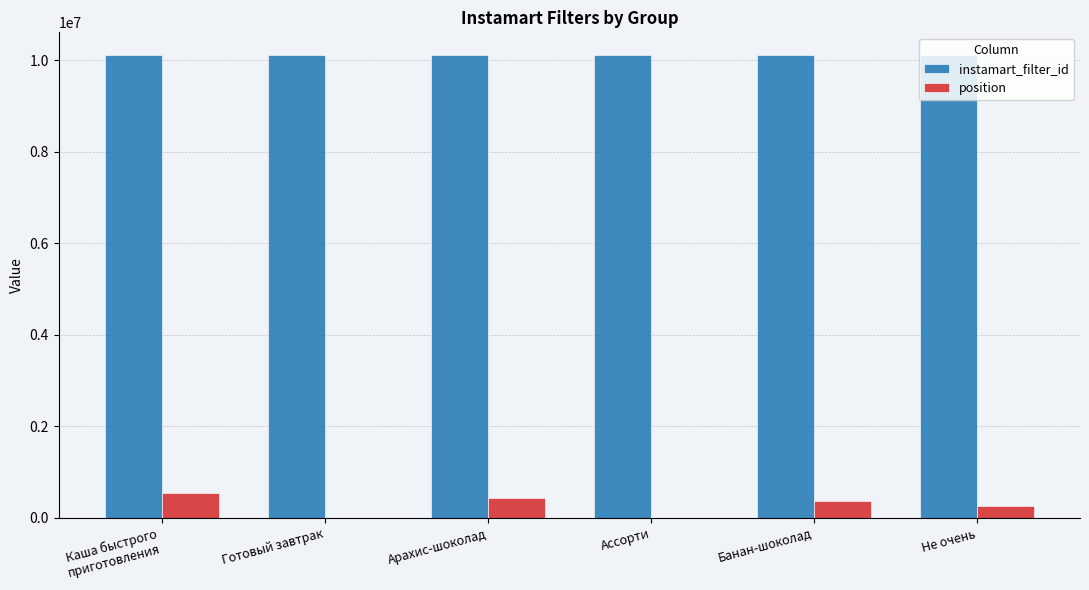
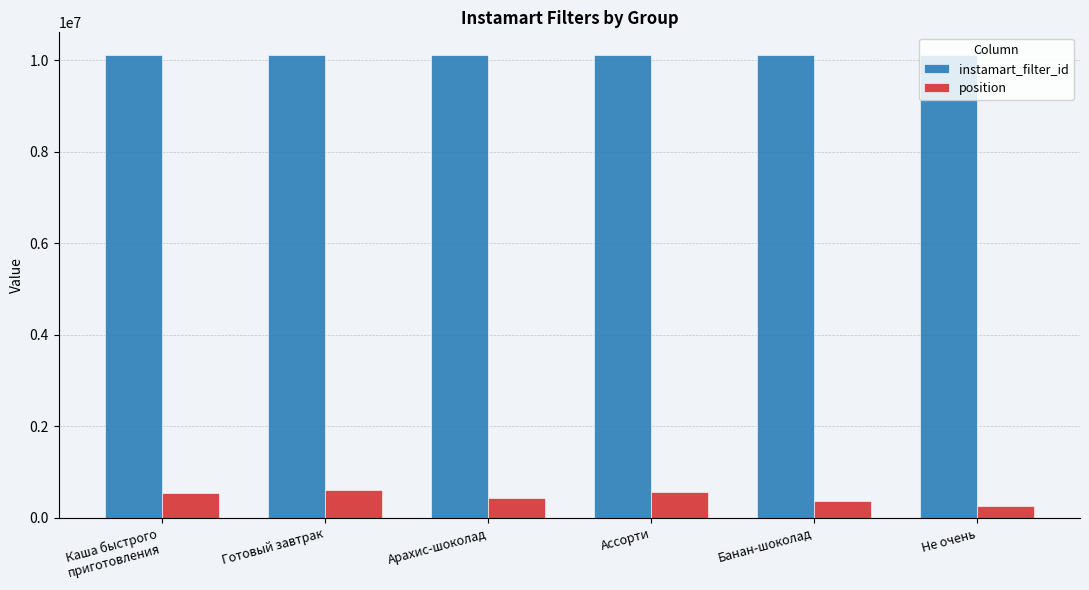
position, Готовый завтрак: 0 -> 600000
position, Ассорти: 0 -> 600000
